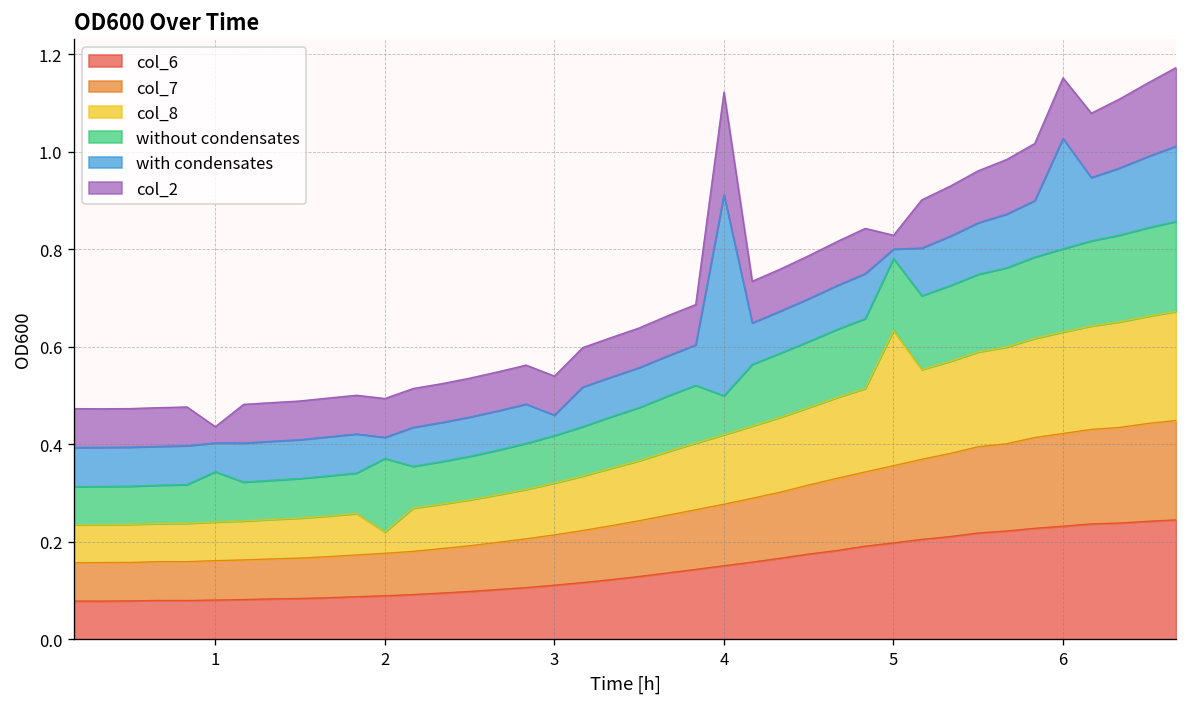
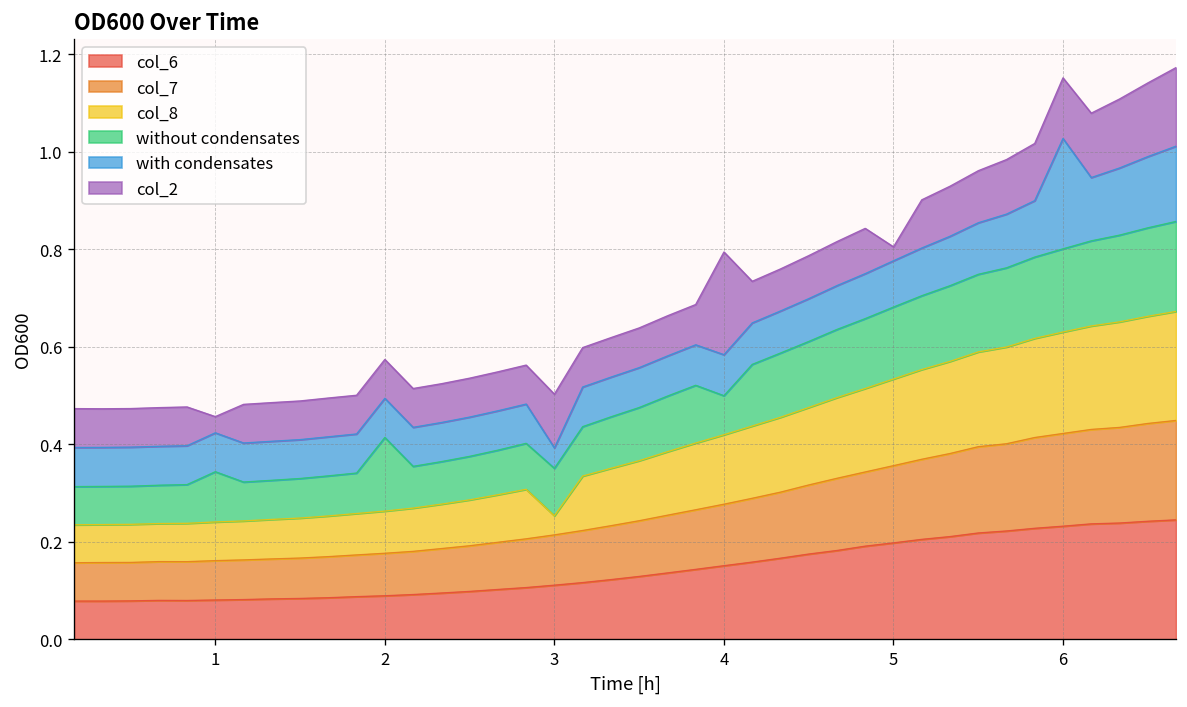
with condensates, 1: 0.06 -> 0.08
col_8, 2: 0.04 -> 0.09
with condensates, 2: 0.04 -> 0.08
col_8, 3: 0.11 -> 0.04
col_2, 3: 0.08 -> 0.11
with condensates, 4: 0.41 -> 0.08
col_8, 5: 0.28 -> 0.18
with condensates, 5: 0.02 -> 0.09
